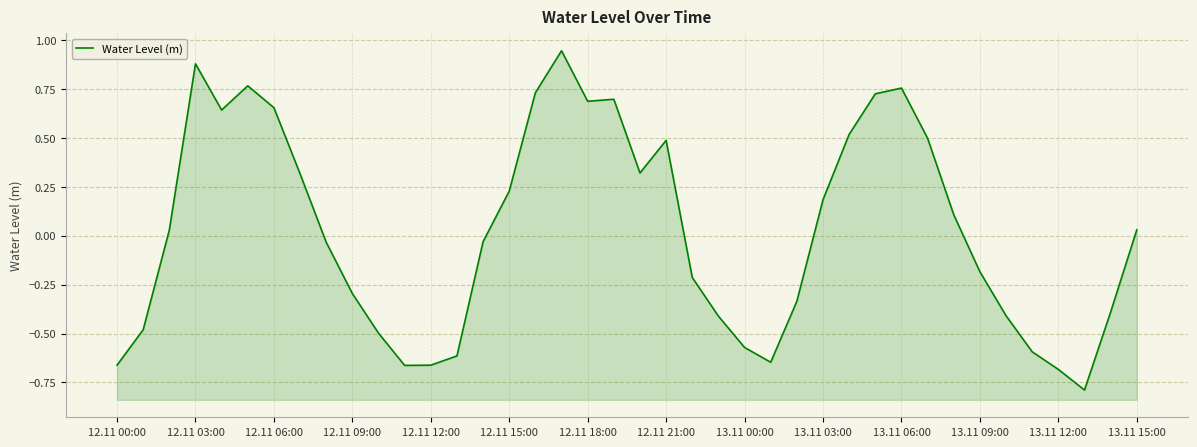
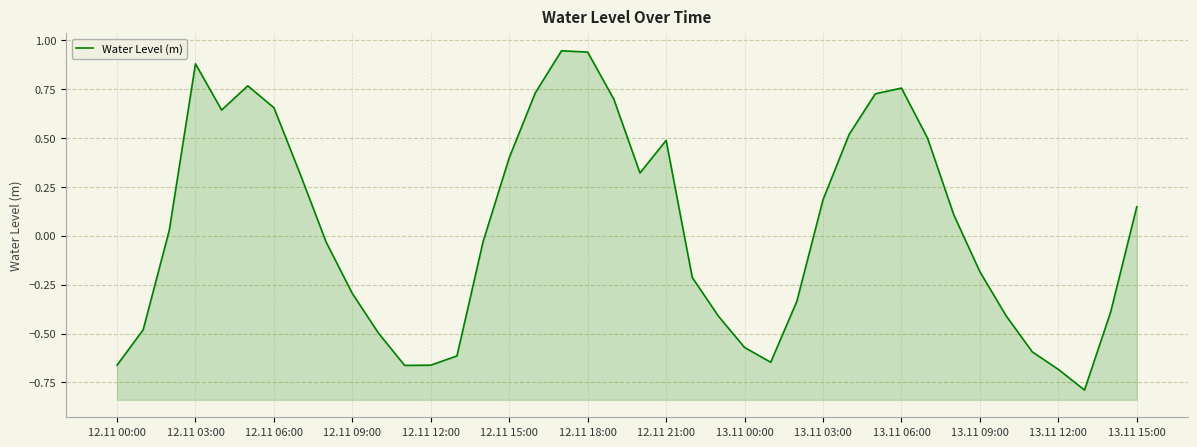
12.11 15:00: 0.23 -> 0.40
12.11 18:00: 0.69 -> 0.94
13.11 15:00: 0.03 -> 0.15
